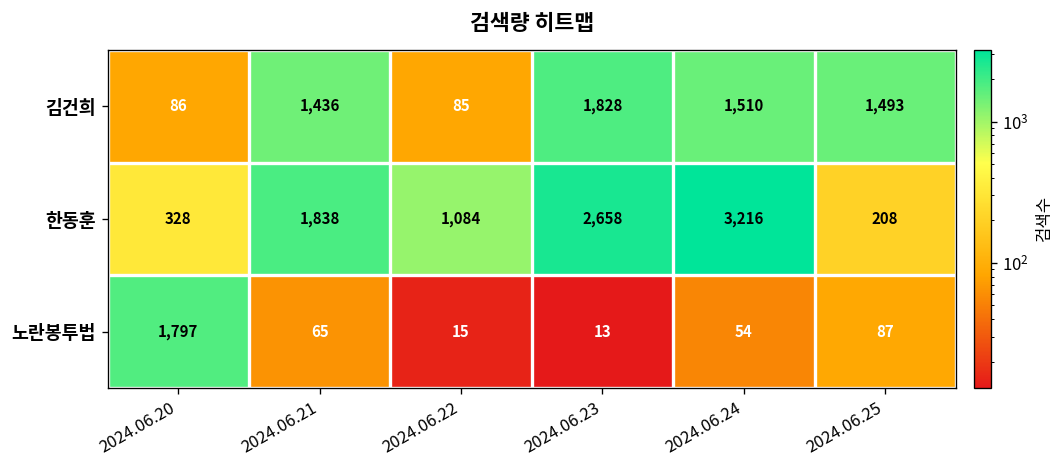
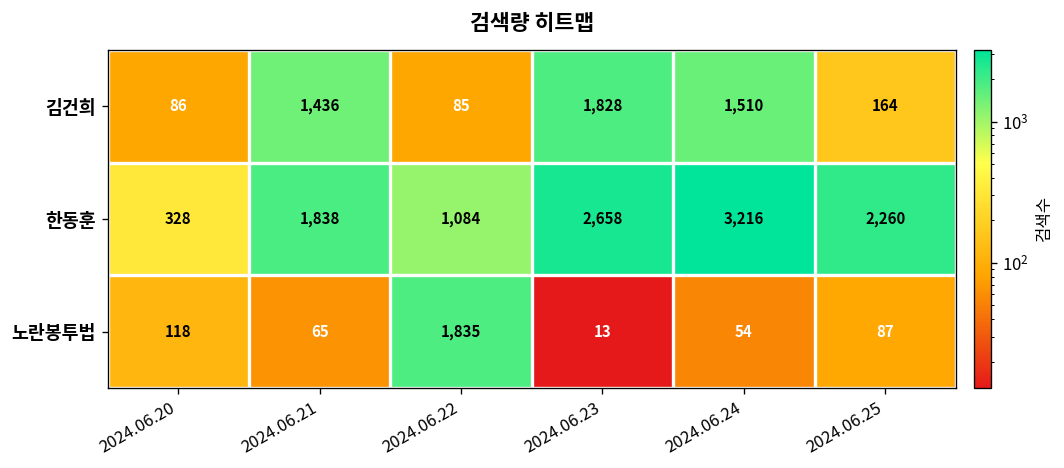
김건희, 2024.06.25: 1,493 -> 164
한동훈, 2024.06.25: 208 -> 2,260
노란봉투법, 2024.06.20: 1,797 -> 118
노란봉투법, 2024.06.22: 15 -> 1,835
